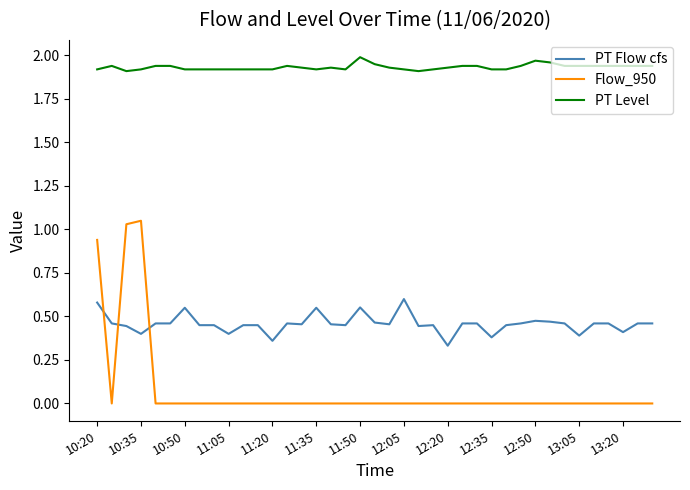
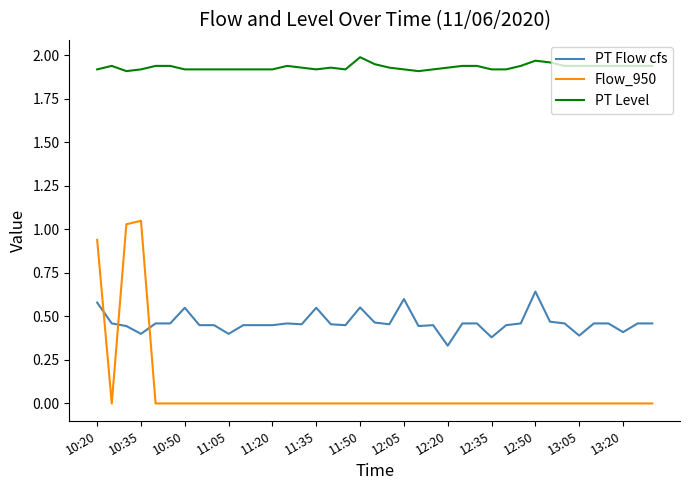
PT Flow cfs, 11:20: 0.36 -> 0.45
PT Flow cfs, 12:50: 0.48 -> 0.64
